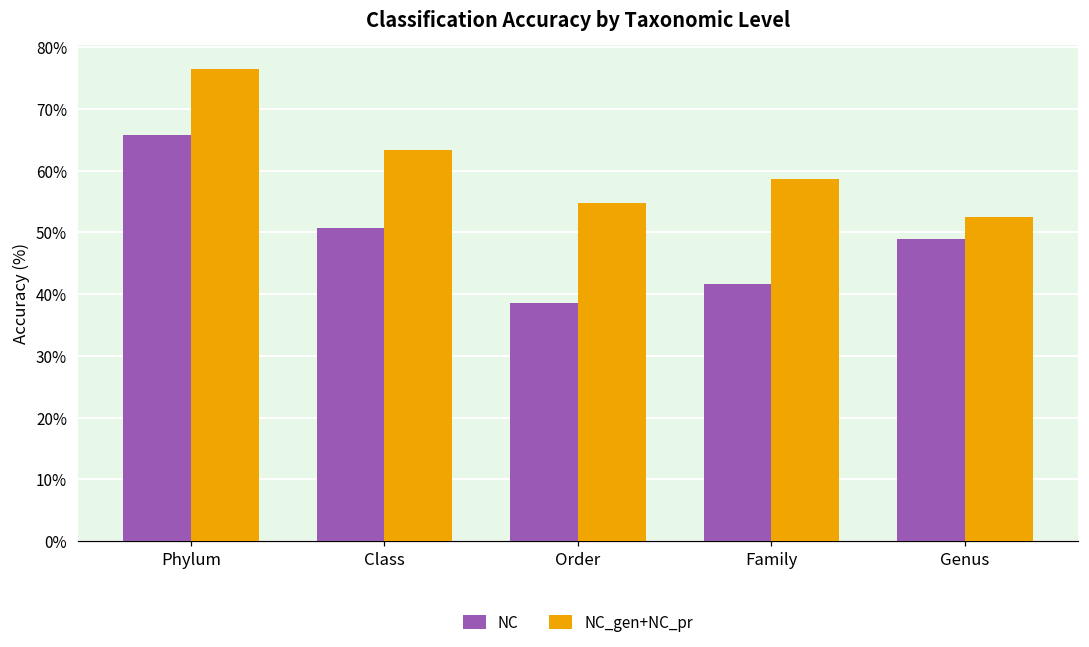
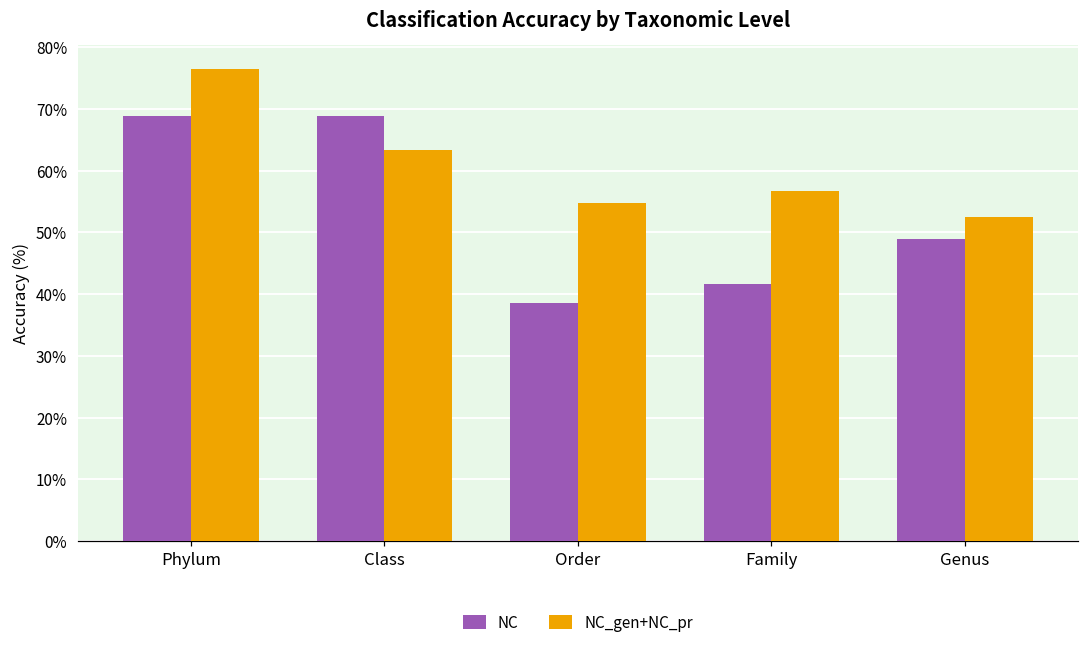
NC, Phylum: 66% -> 69%
NC, Class: 51% -> 69%
NC_gen+NC_pr, Family: 59% -> 57%
